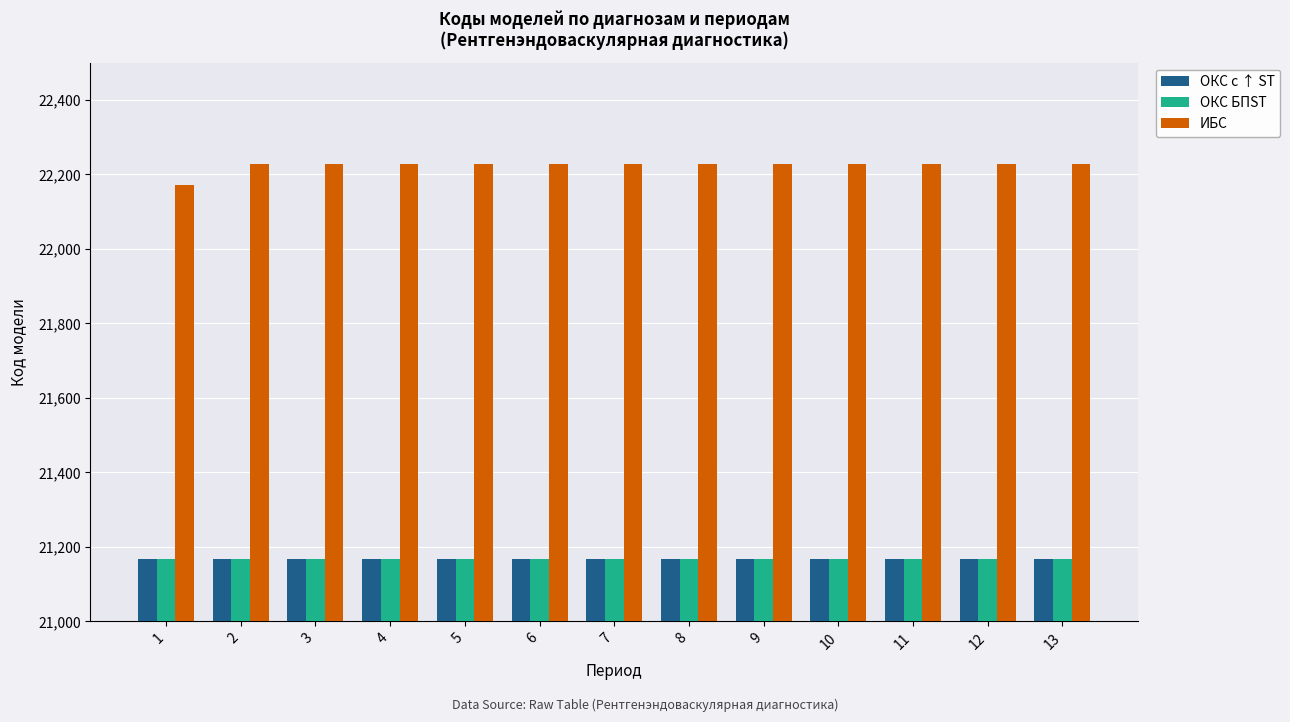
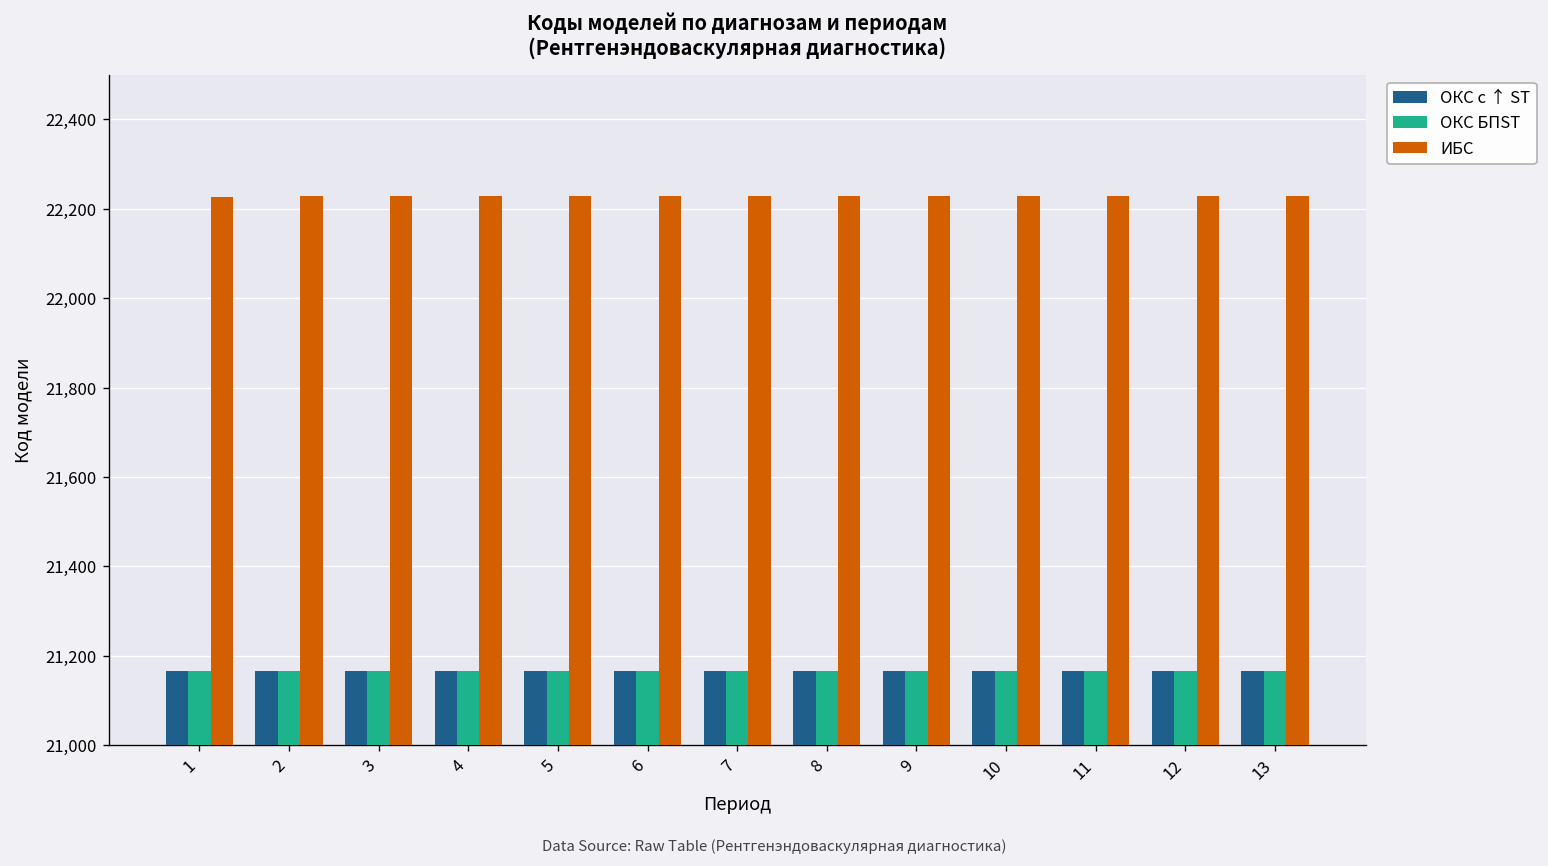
ИБС, 1: 22,170 -> 22,230
